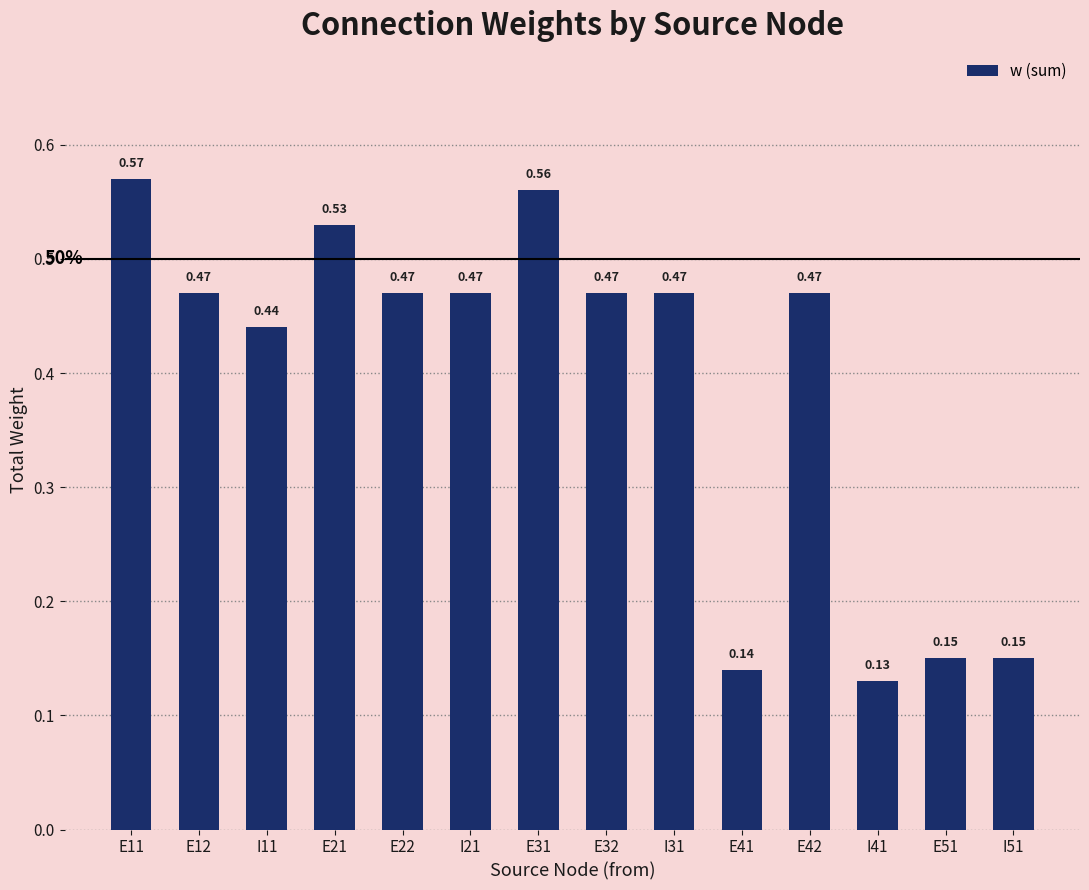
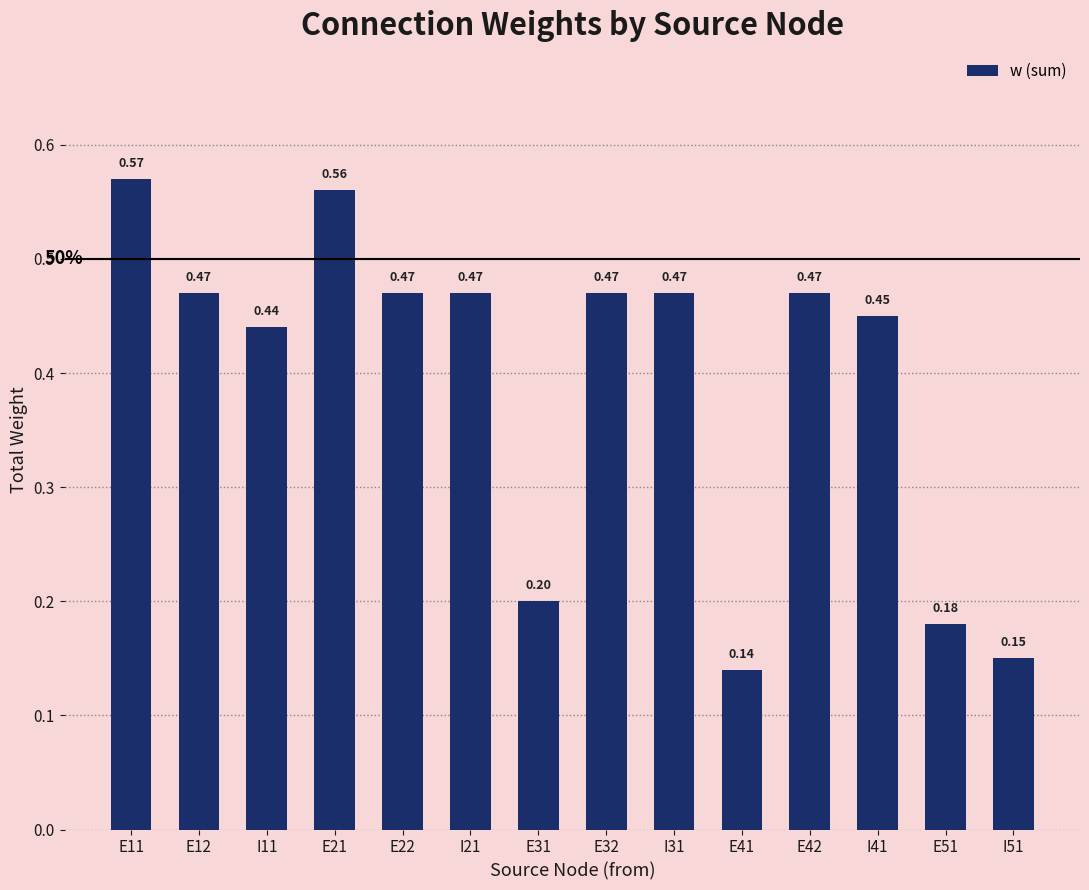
E21: 0.53 -> 0.56
E31: 0.56 -> 0.20
I41: 0.13 -> 0.45
E51: 0.15 -> 0.18
